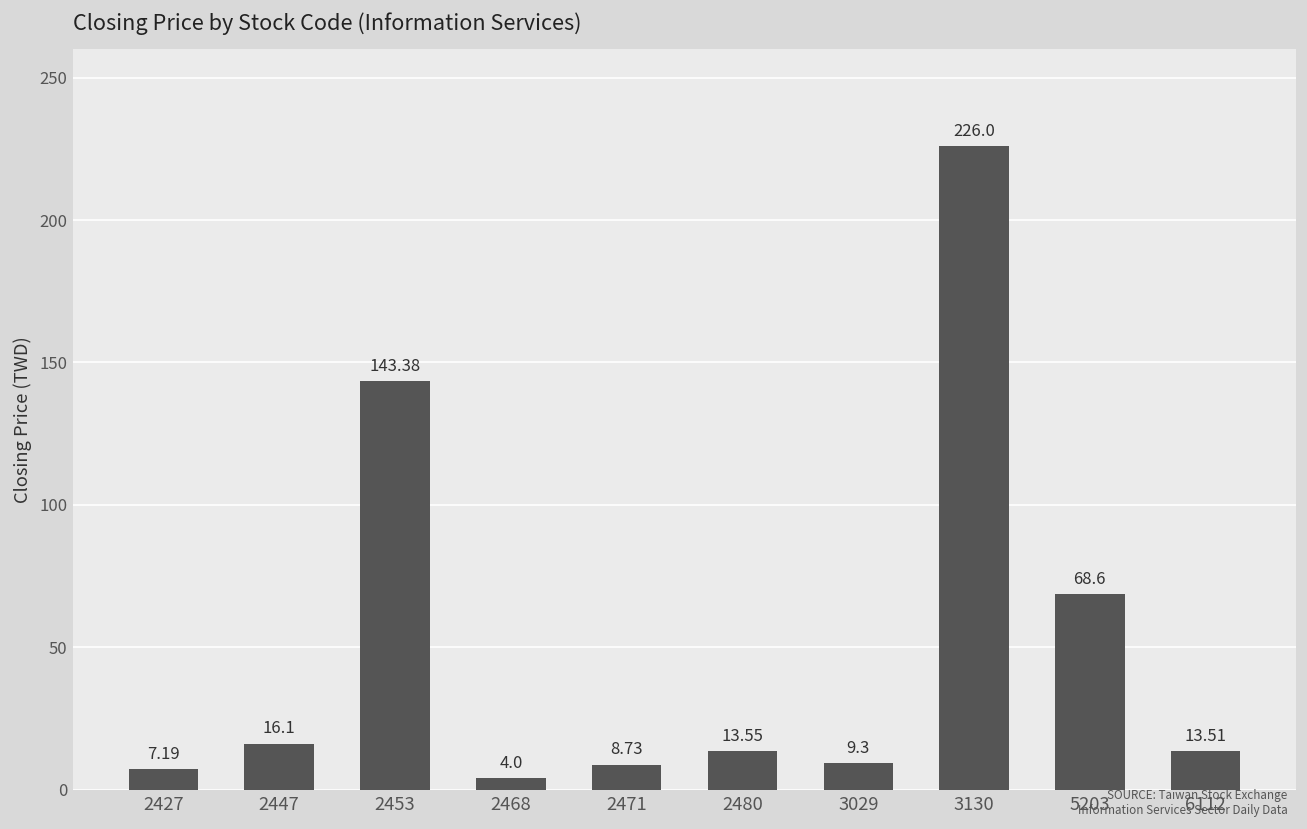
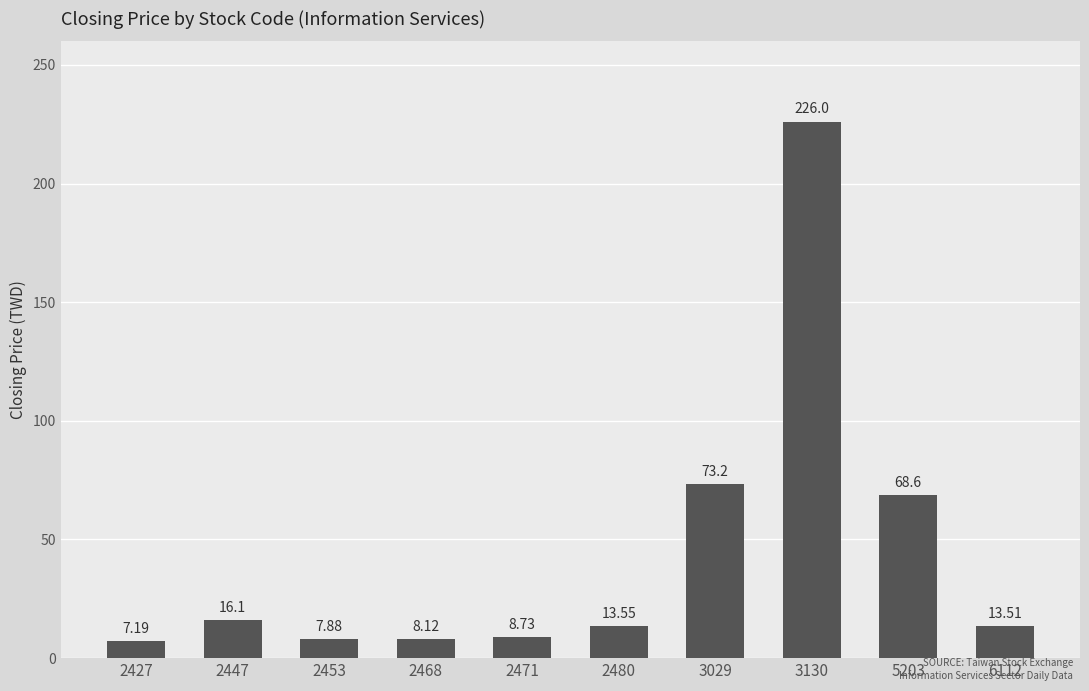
2453: 143.38 -> 7.88
2468: 4.0 -> 8.12
3029: 9.3 -> 73.2
